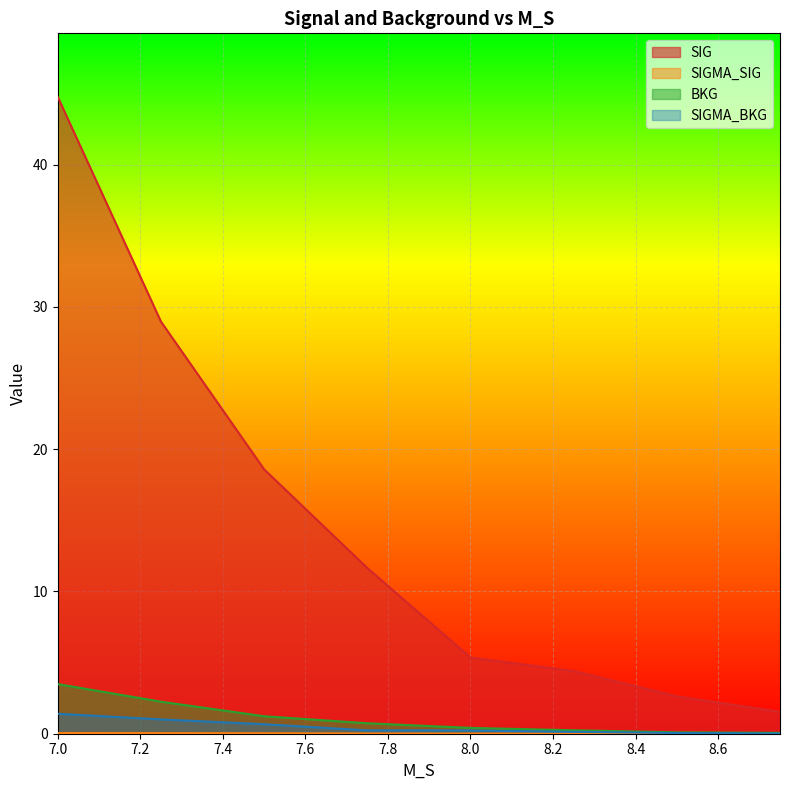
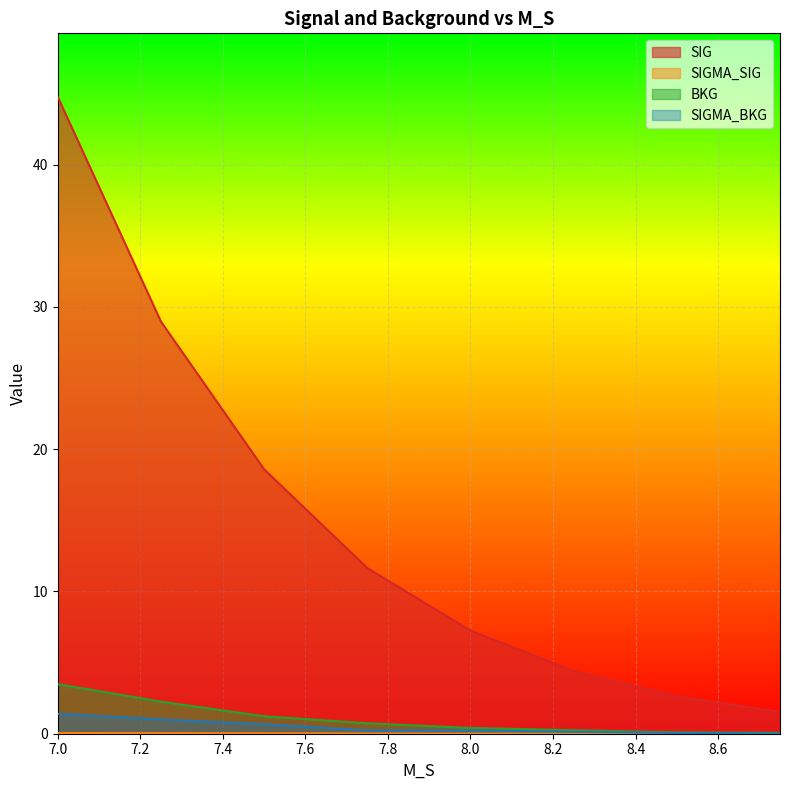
SIG, 8.0: 5.4 -> 7.2
